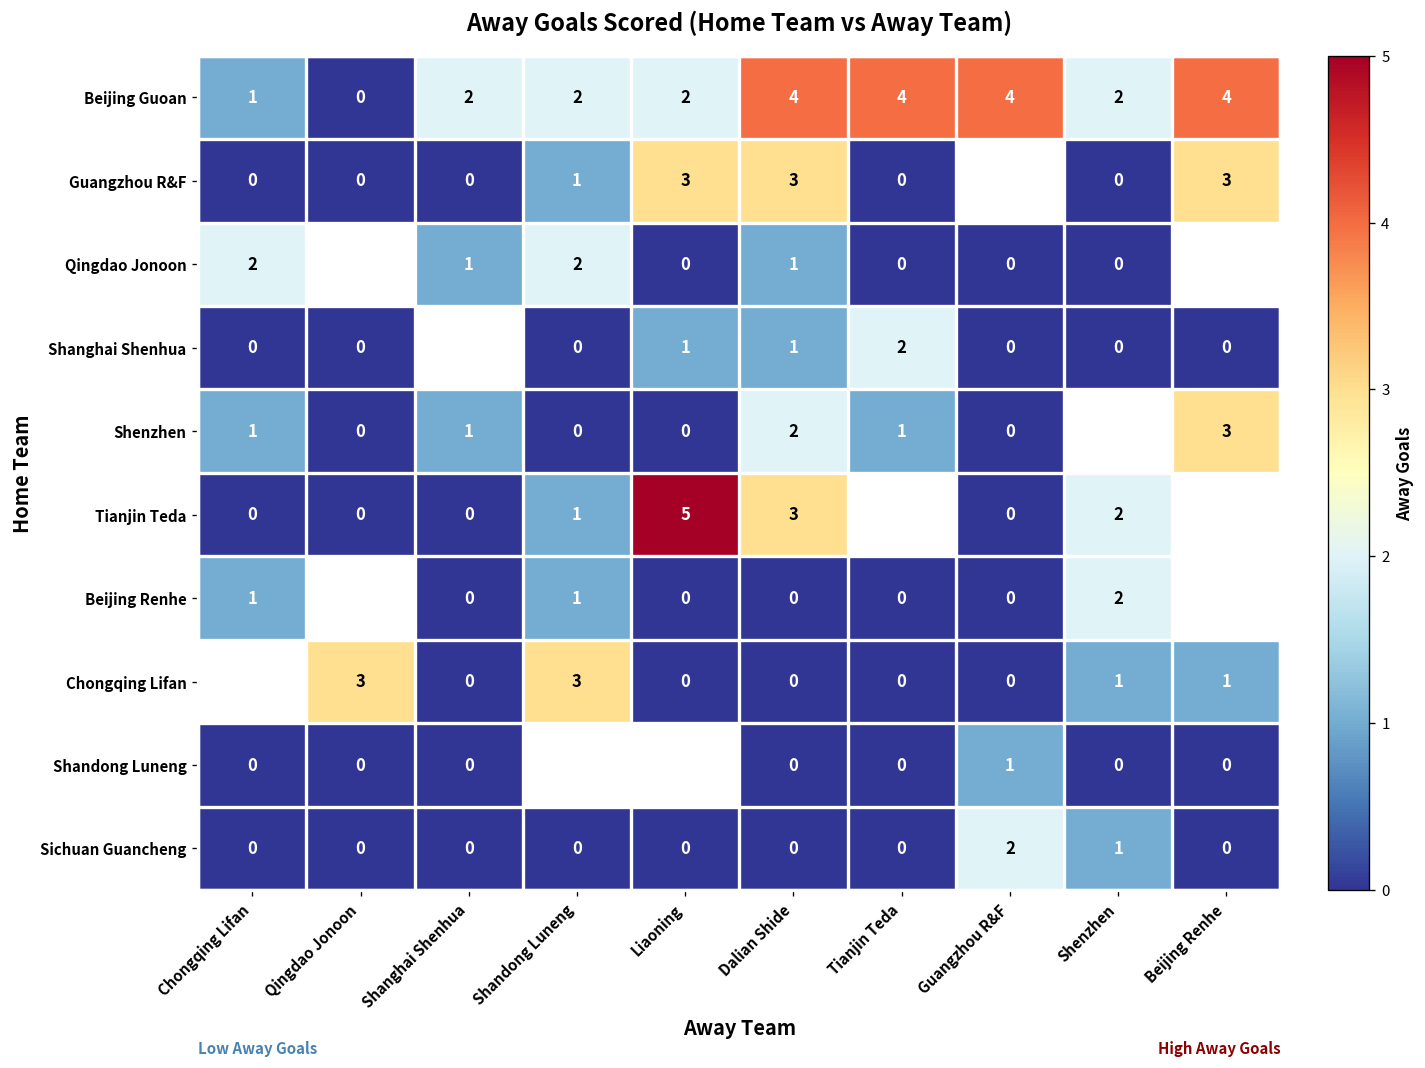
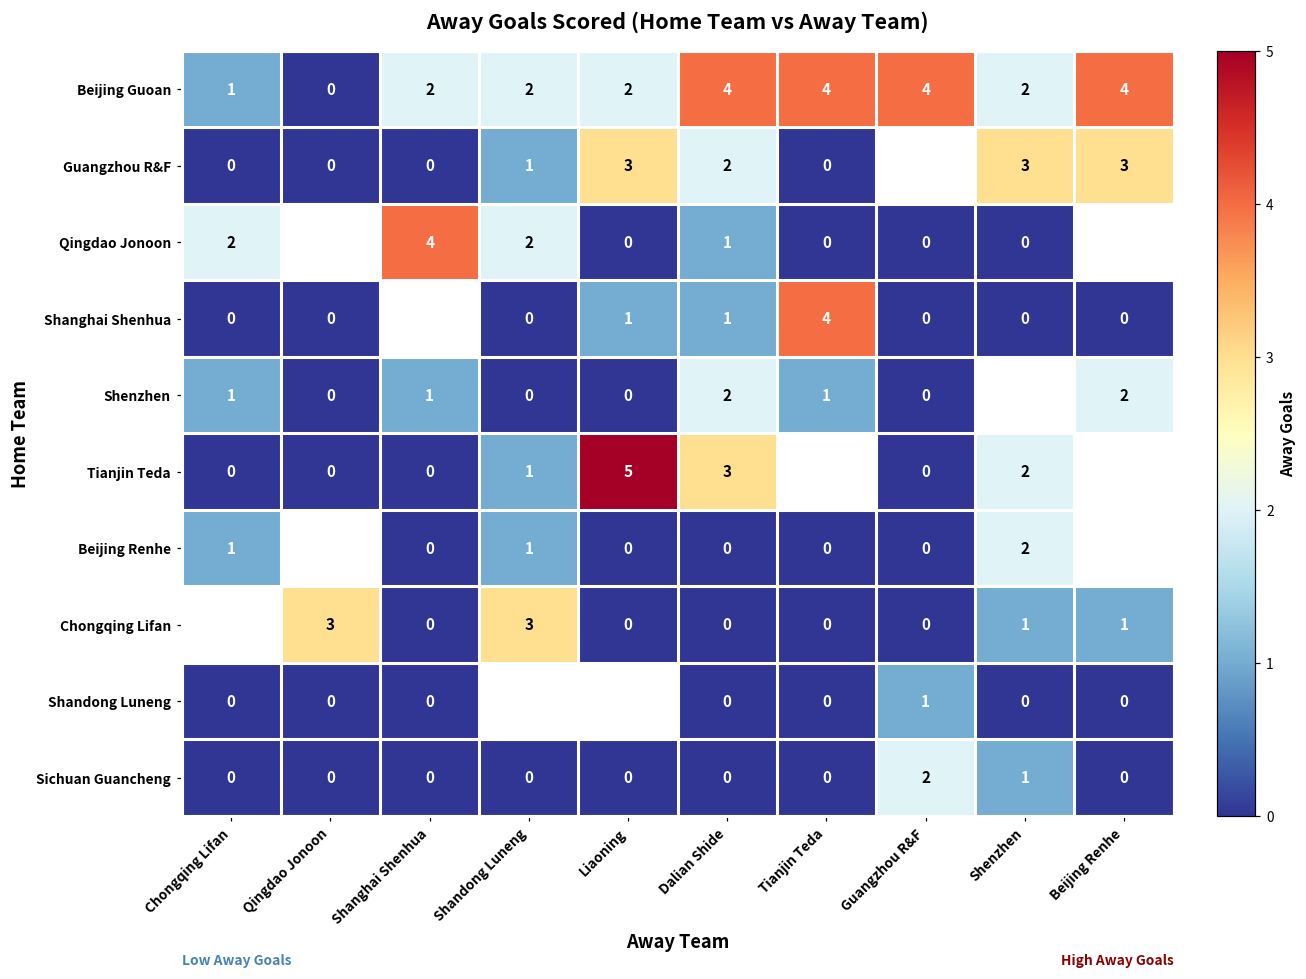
Guangzhou R&F, Dalian Shide: 3 -> 2
Guangzhou R&F, Shenzhen: 0 -> 3
Qingdao Jonoon, Shanghai Shenhua: 1 -> 4
Shanghai Shenhua, Tianjin Teda: 2 -> 4
Shenzhen, Beijing Renhe: 3 -> 2
